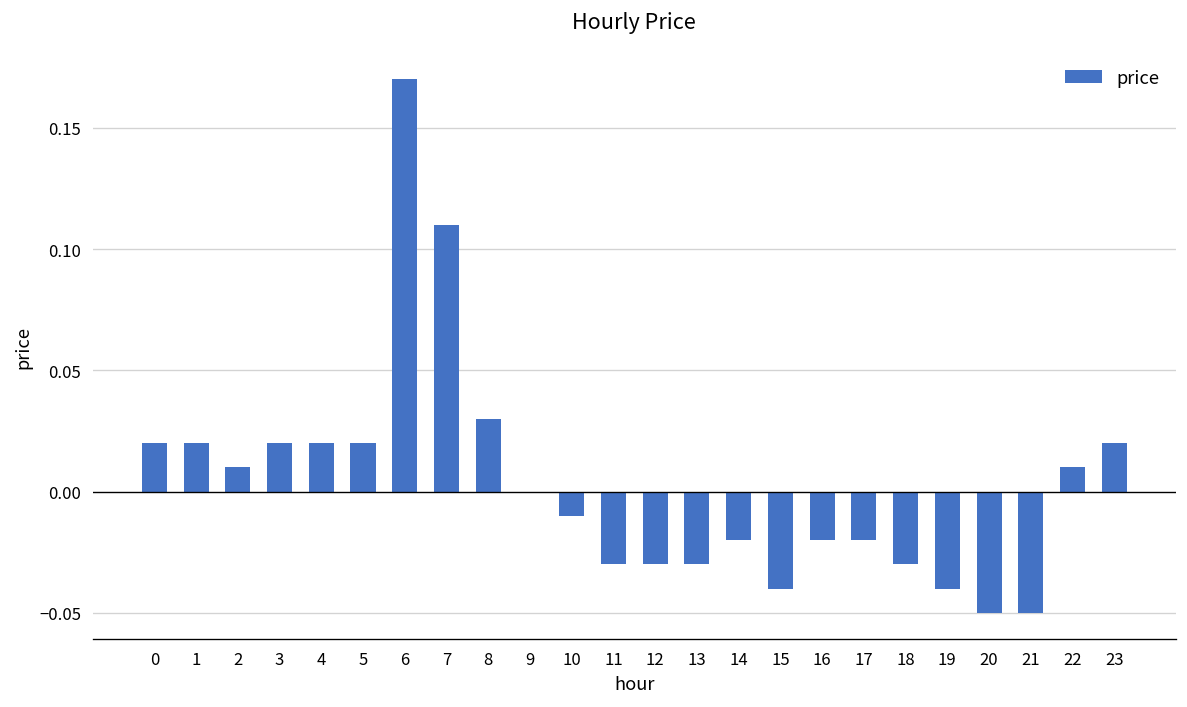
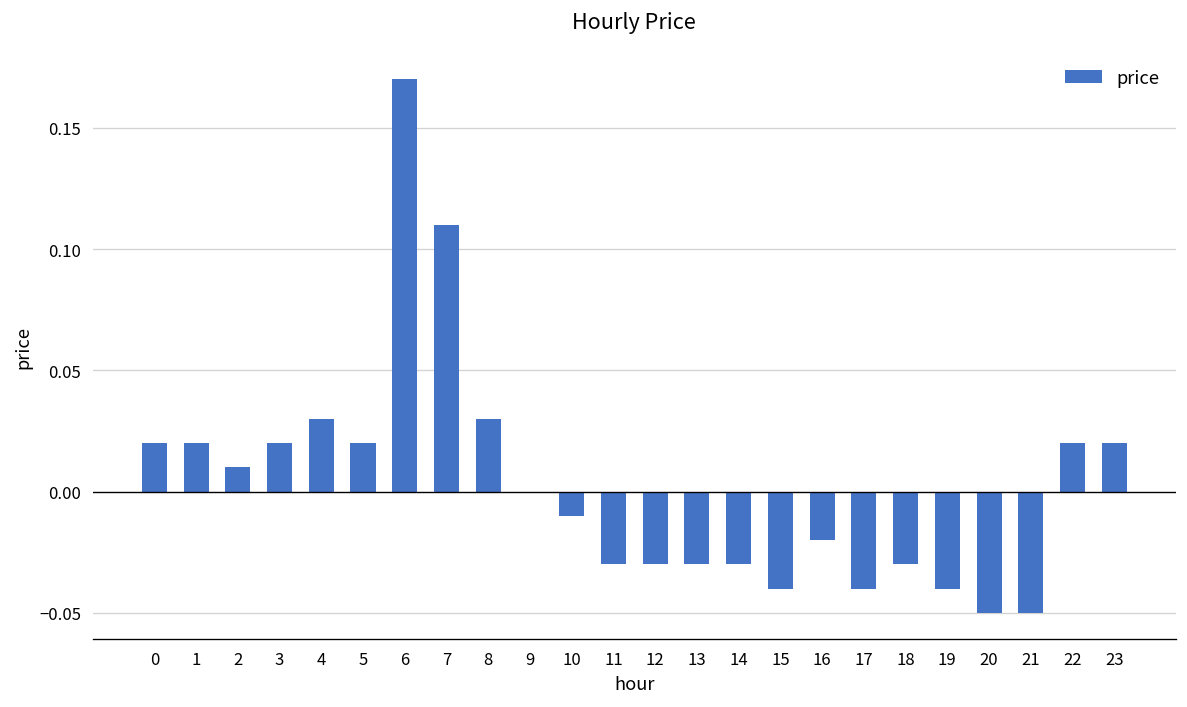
4: 0.02 -> 0.03
14: -0.02 -> -0.03
17: -0.02 -> -0.04
22: 0.01 -> 0.02
